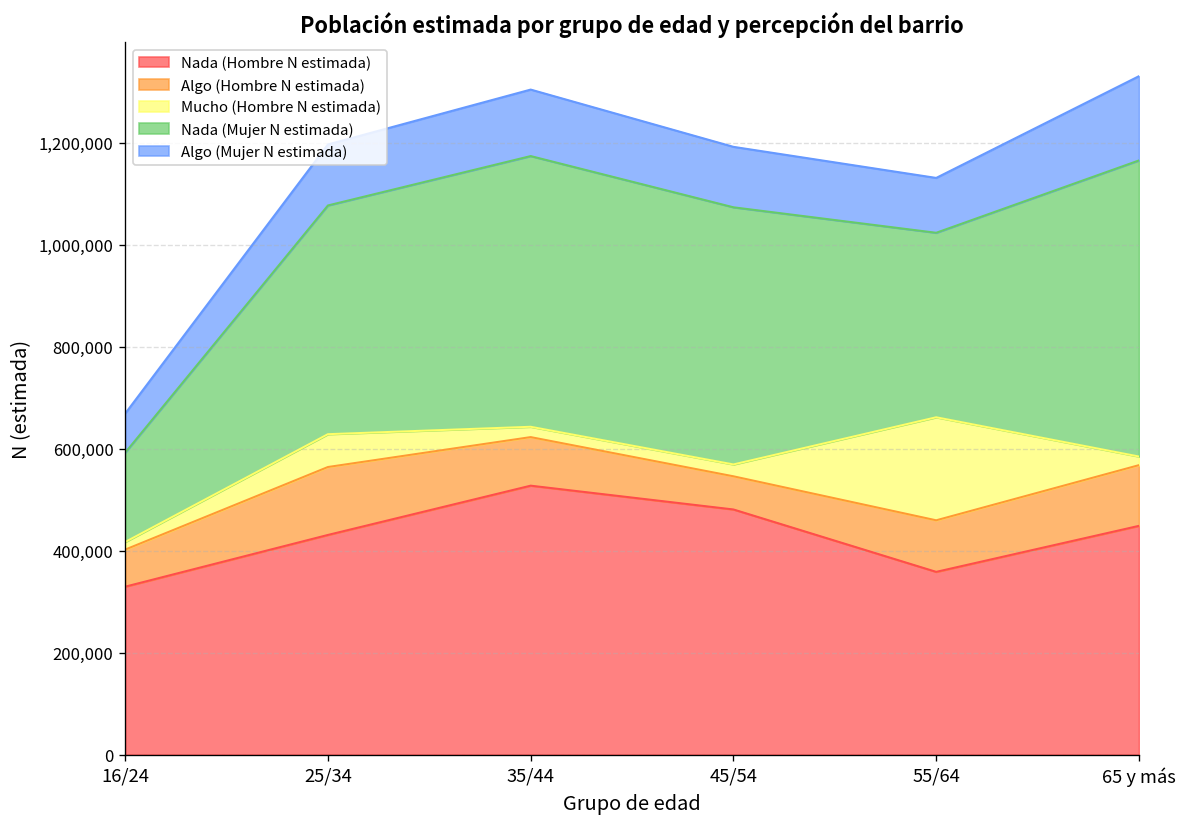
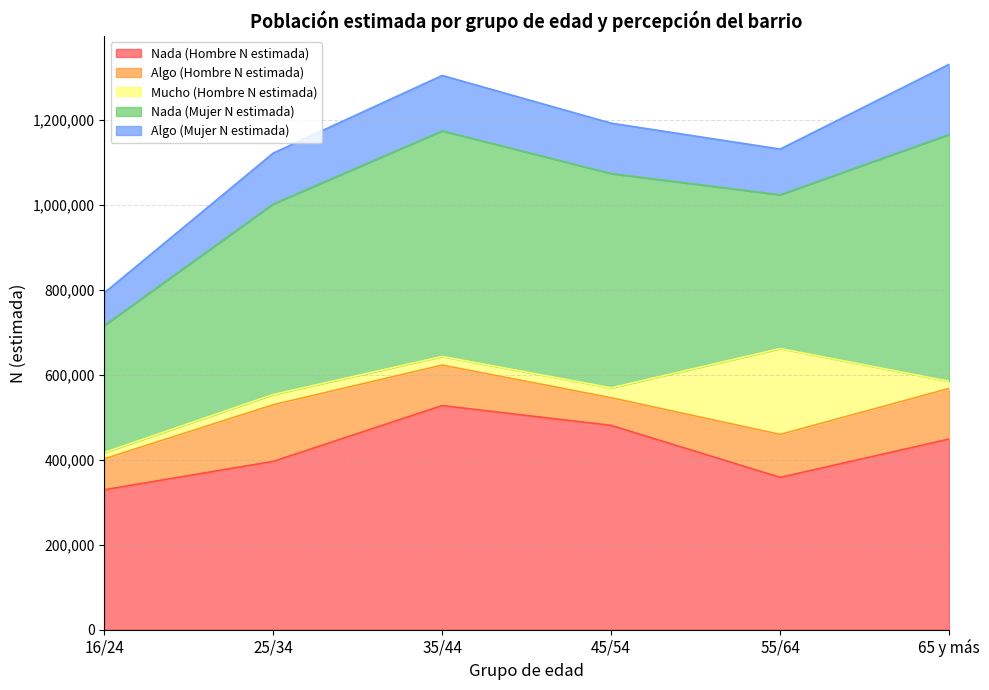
Nada (Mujer N estimada), 16/24: 180,000 -> 300,000
Nada (Hombre N estimada), 25/34: 430,000 -> 400,000
Mucho (Hombre N estimada), 25/34: 60,000 -> 20,000
